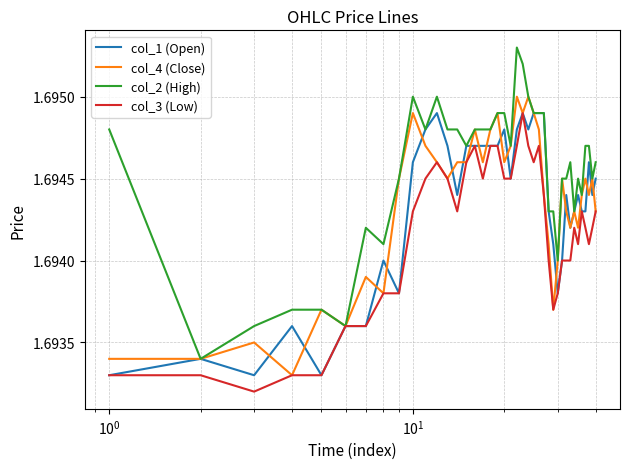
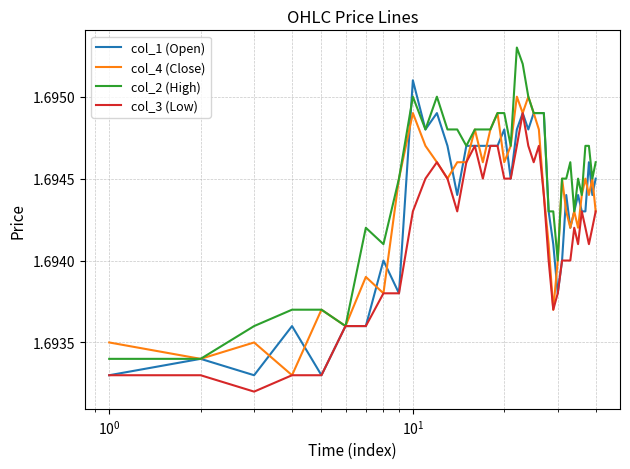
col_4 (Close), 10^0: 1.6934 -> 1.6935
col_2 (High), 10^0: 1.6948 -> 1.6934
col_1 (Open), 10^1: 1.6946 -> 1.6951
